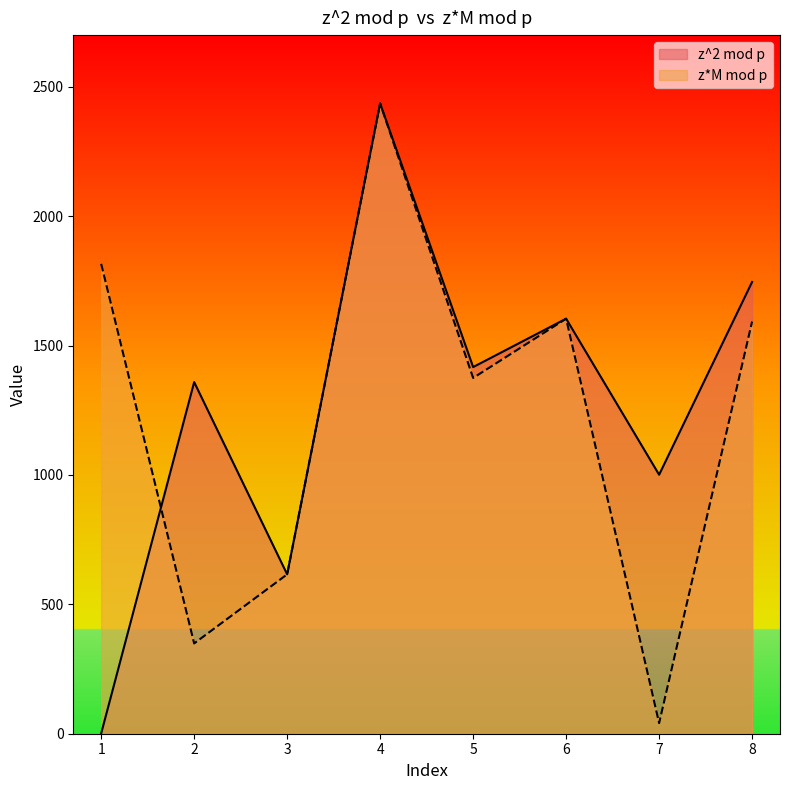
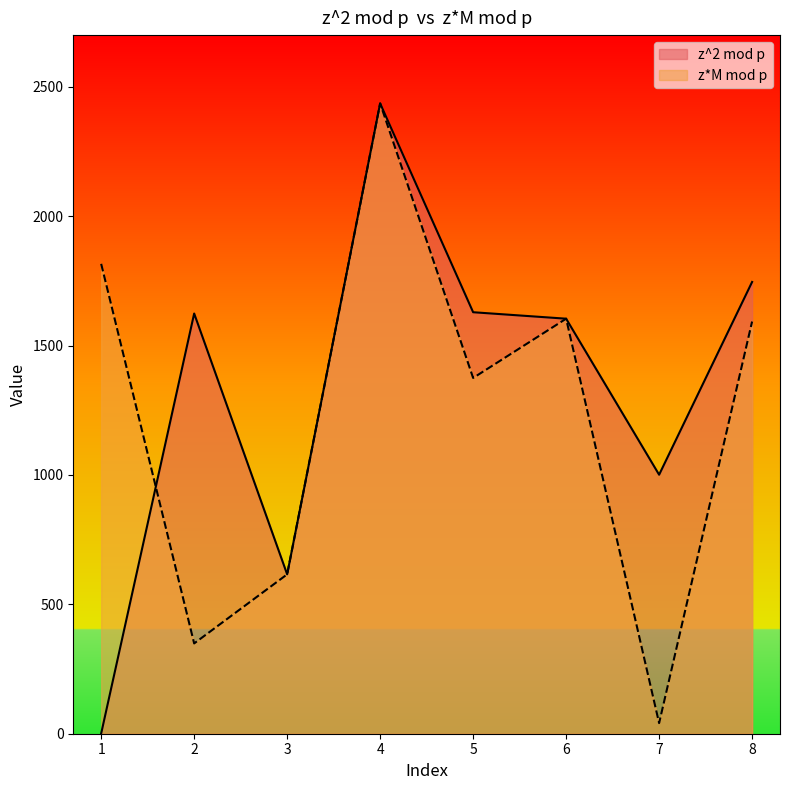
z^2 mod p, 2: 1360 -> 1620
z^2 mod p, 5: 1420 -> 1630
